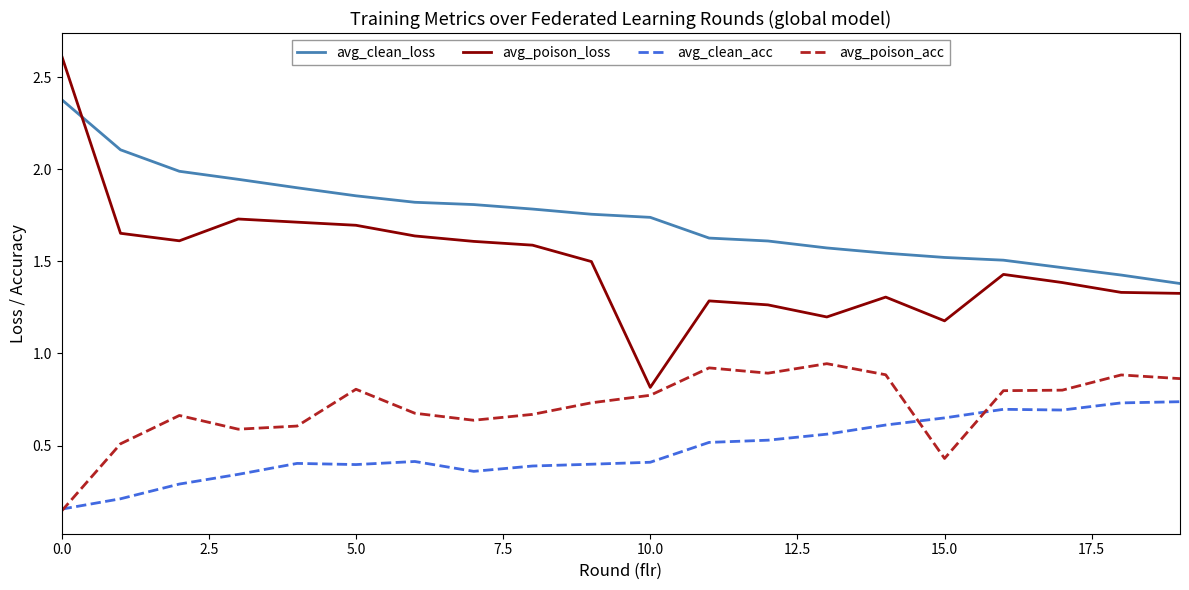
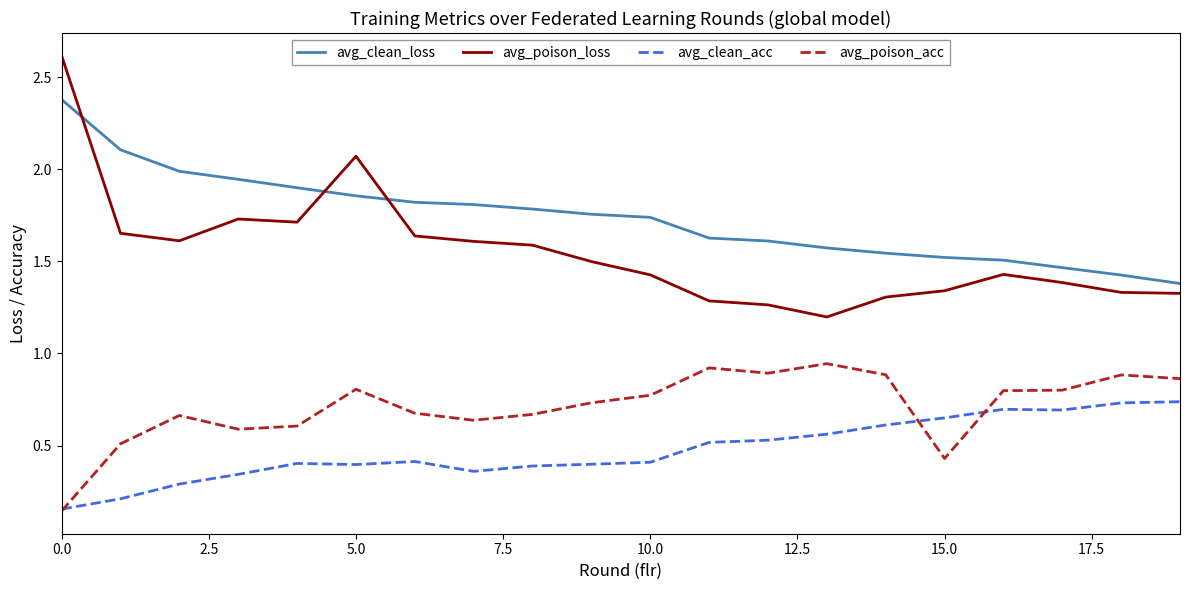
avg_poison_loss, 5.0: 1.70 -> 2.07
avg_poison_loss, 10.0: 0.82 -> 1.43
avg_poison_loss, 15.0: 1.18 -> 1.34
